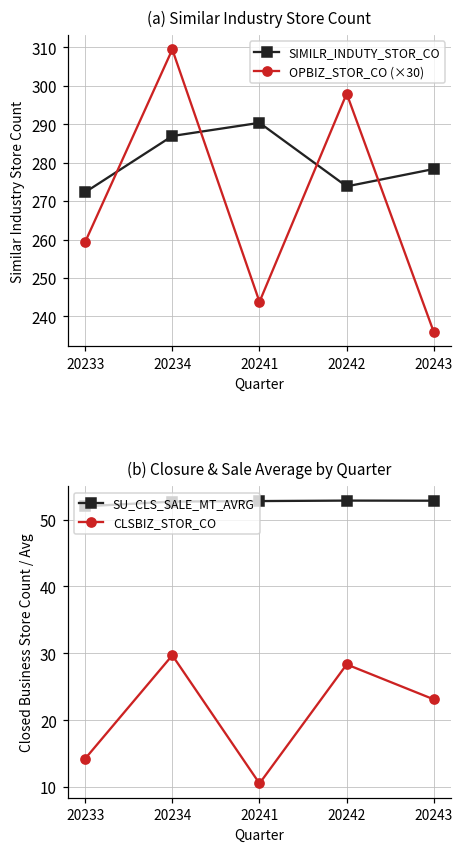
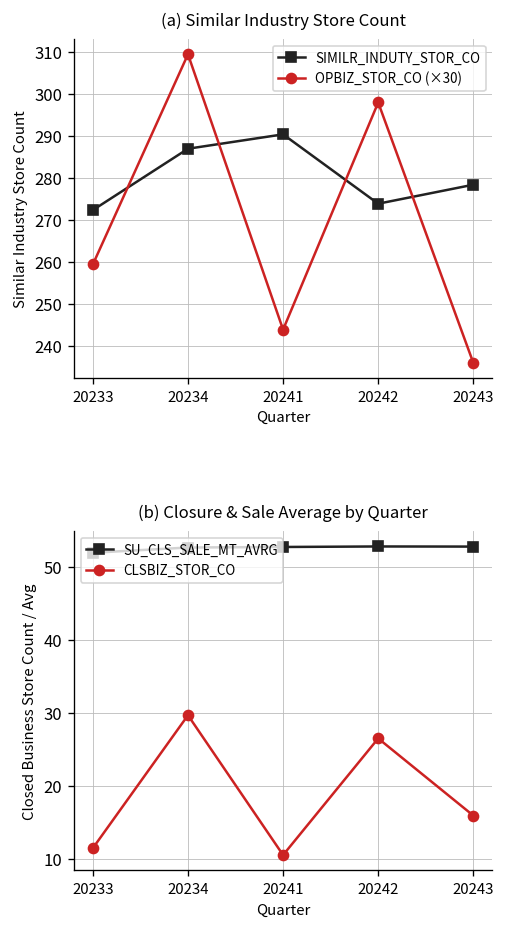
(b) Closure & Sale Average by Quarter, CLSBIZ_STOR_CO, 20233: 14 -> 11
(b) Closure & Sale Average by Quarter, CLSBIZ_STOR_CO, 20242: 28 -> 27
(b) Closure & Sale Average by Quarter, CLSBIZ_STOR_CO, 20243: 23 -> 16
